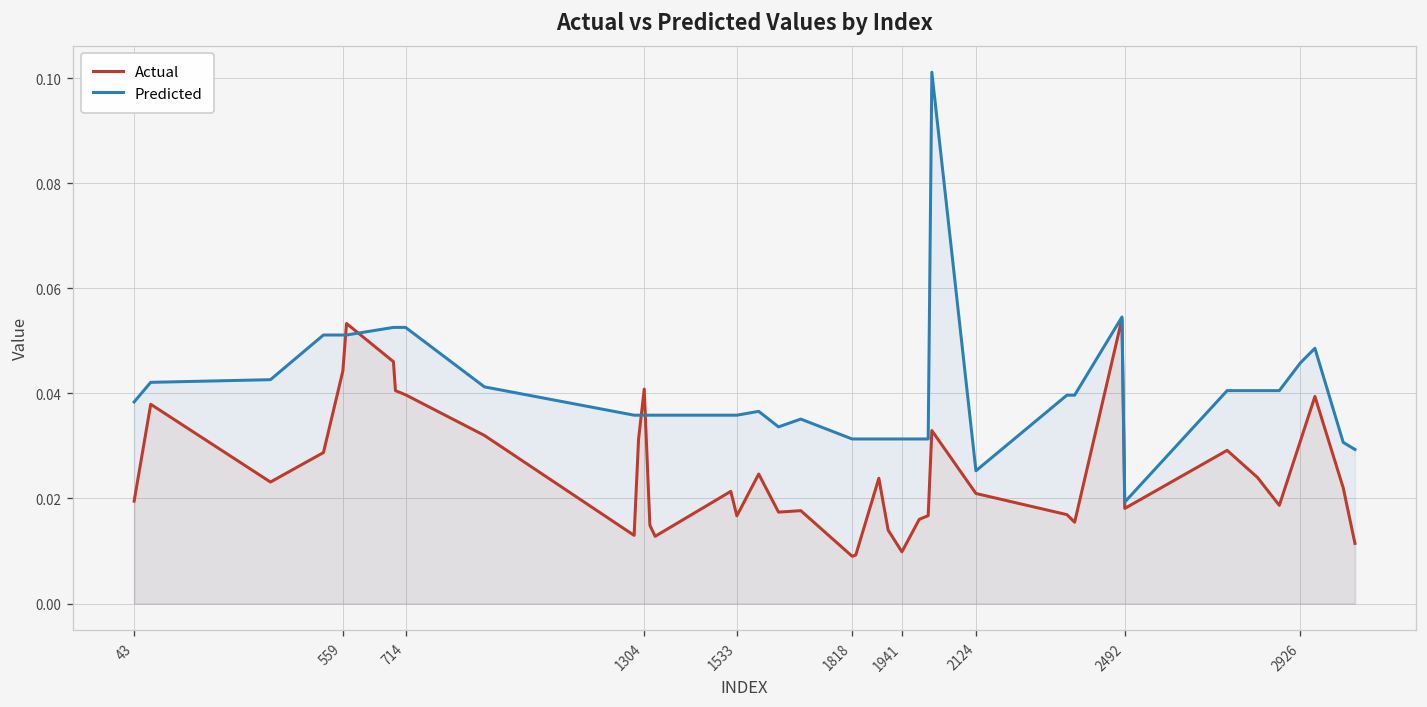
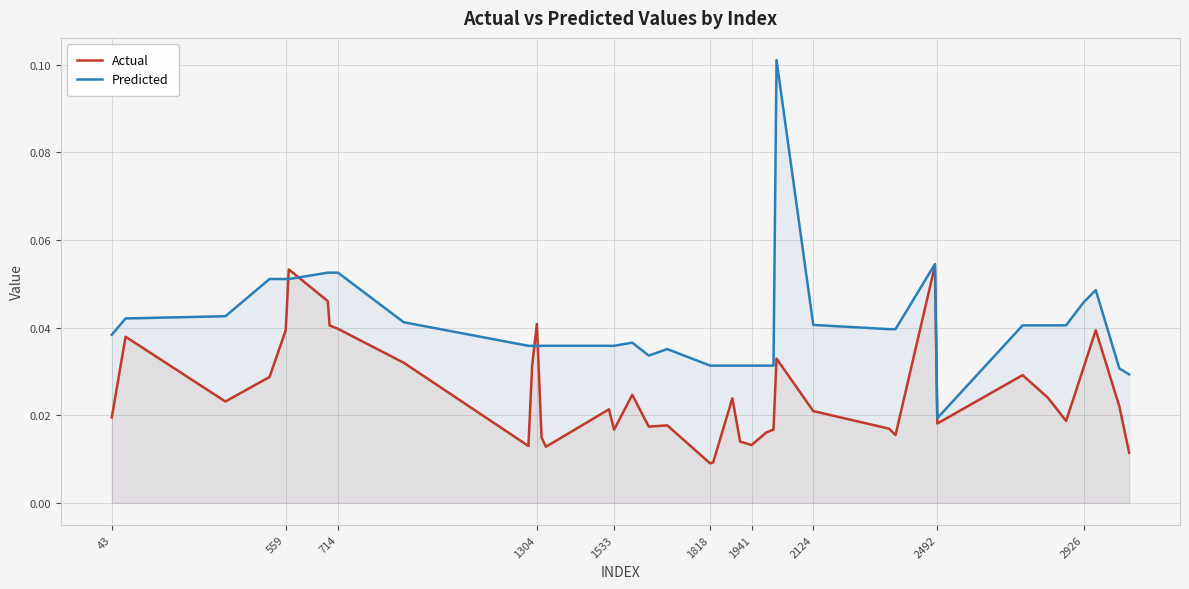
Actual, 559: 0.044 -> 0.039
Actual, 1941: 0.010 -> 0.013
Predicted, 2124: 0.025 -> 0.041
